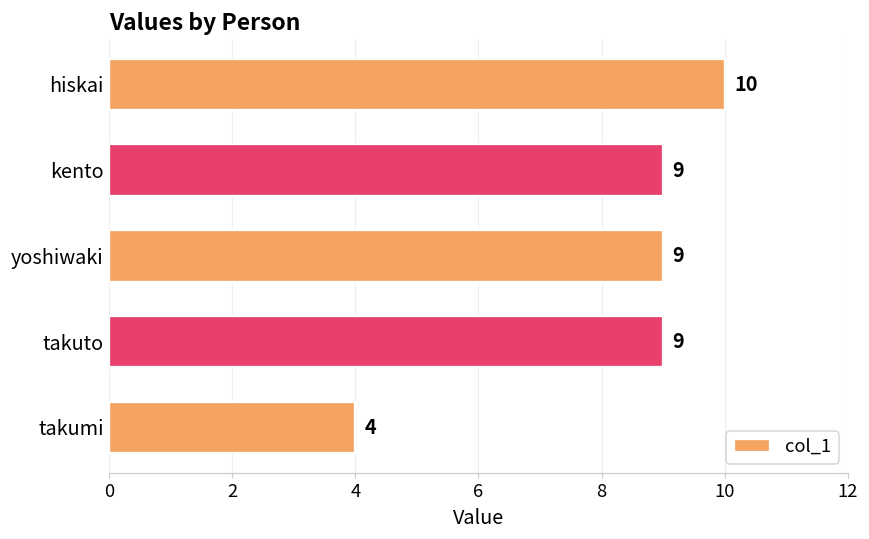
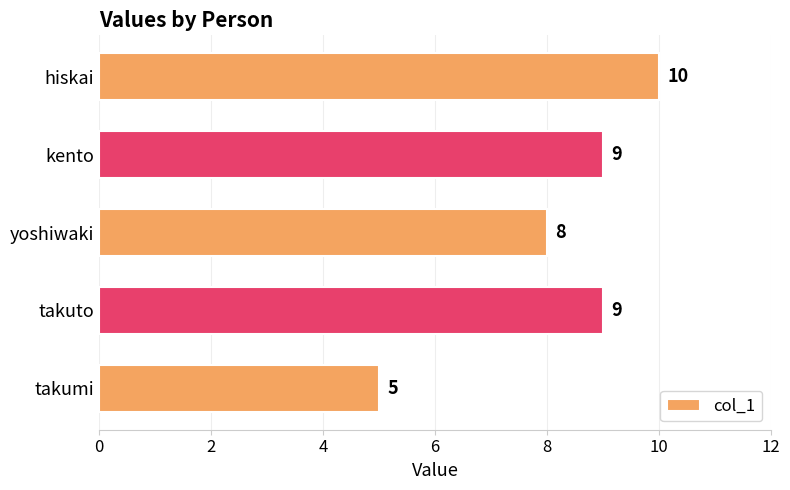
yoshiwaki: 9 -> 8
takumi: 4 -> 5
